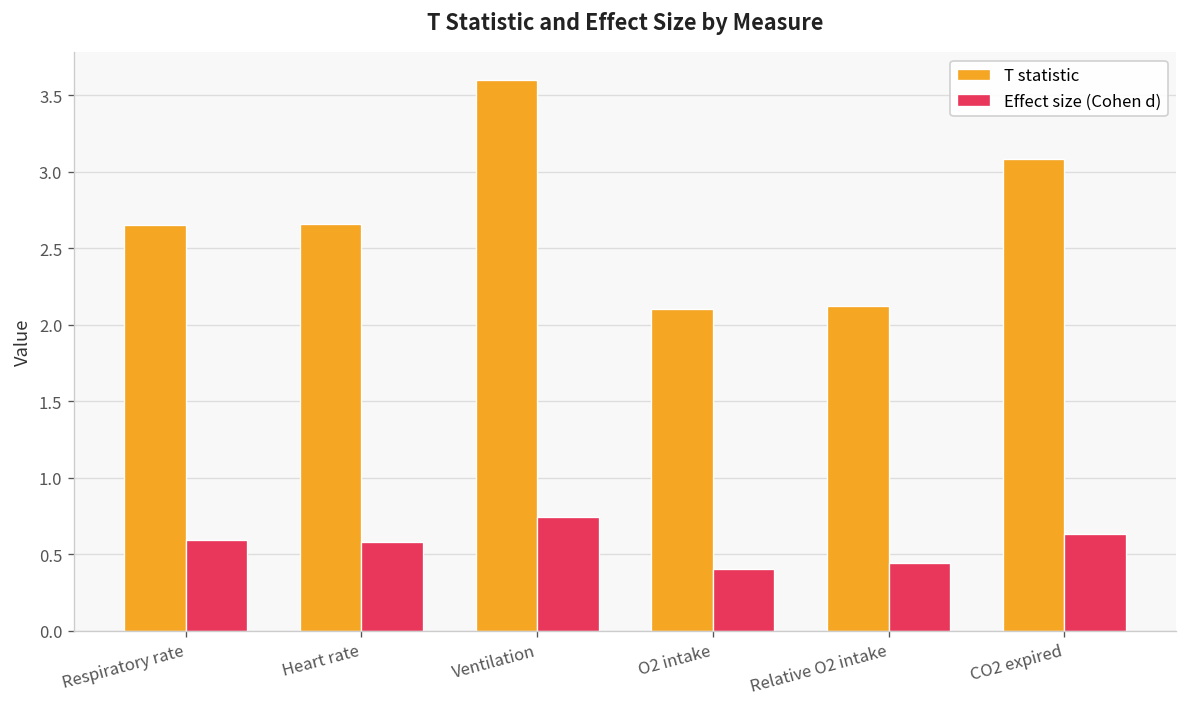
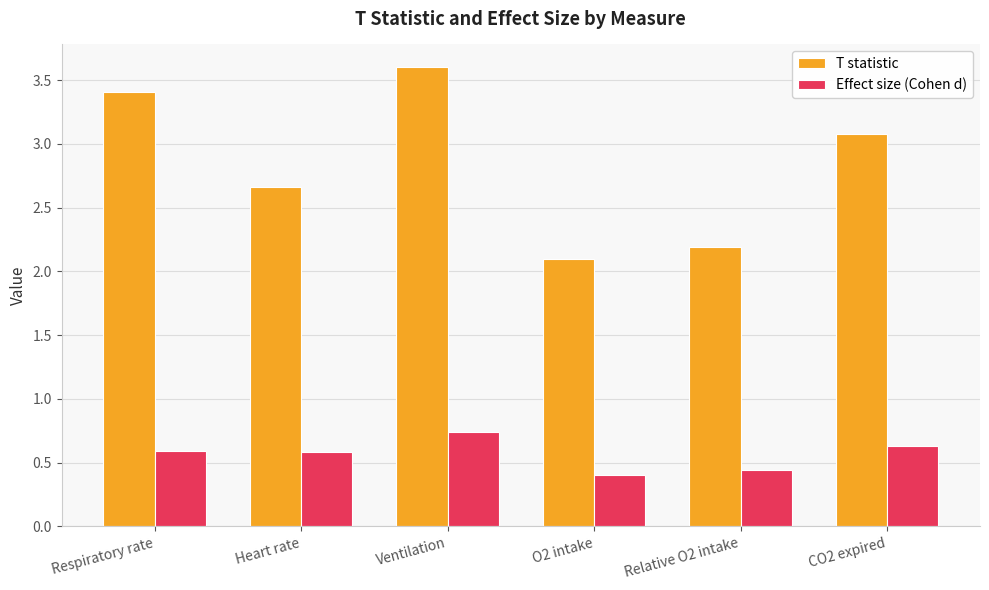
T statistic, Respiratory rate: 2.65 -> 3.41
T statistic, Relative O2 intake: 2.12 -> 2.19
